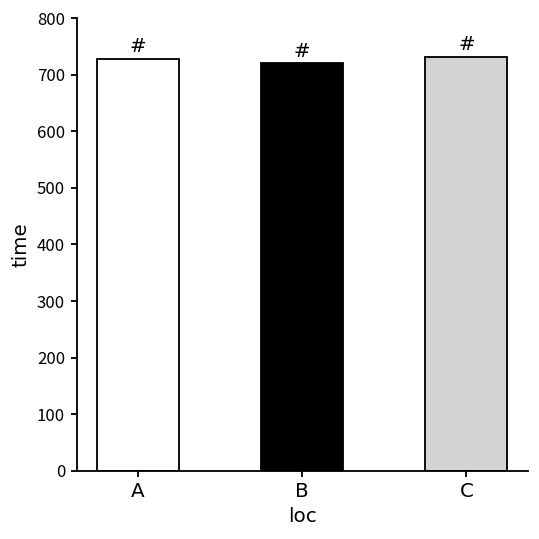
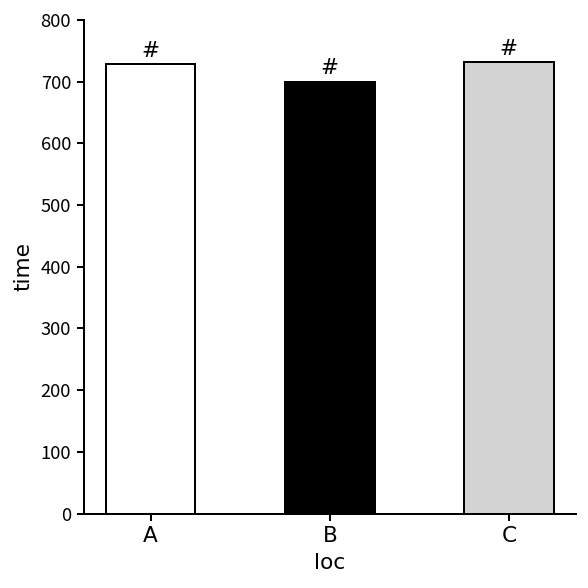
B: 720 -> 700
